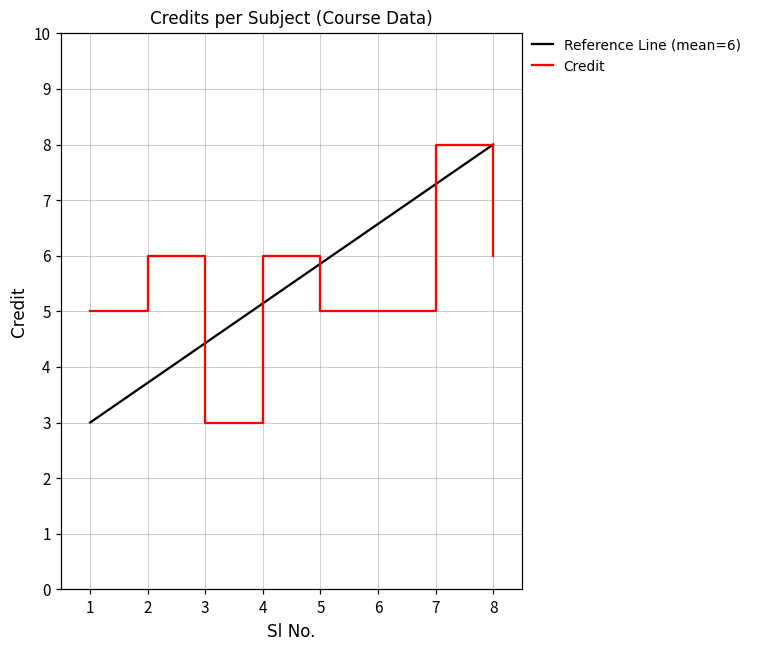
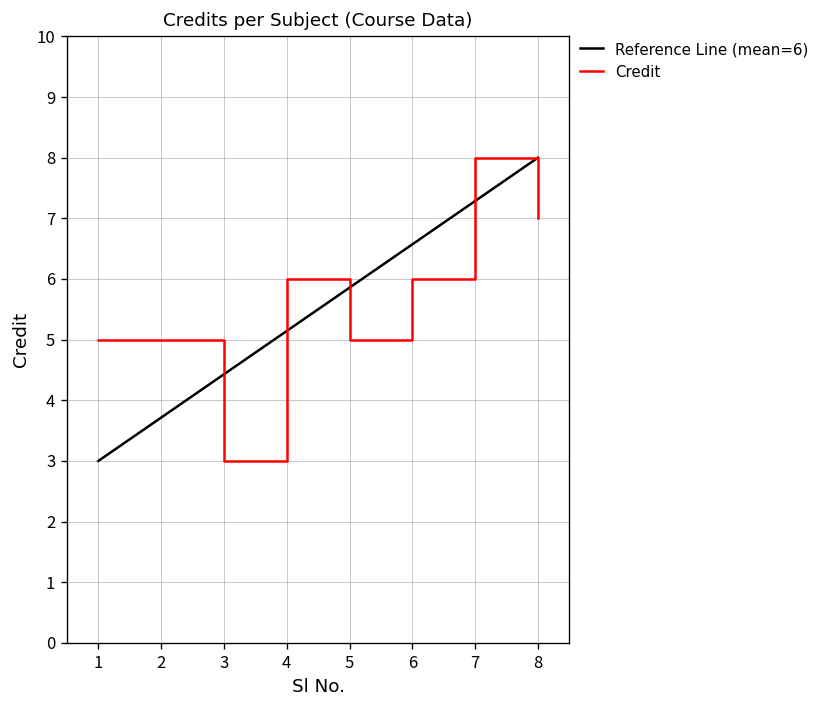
Credit, 2: 6 -> 5
Credit, 6: 5 -> 6
Credit, 8: 6 -> 7
